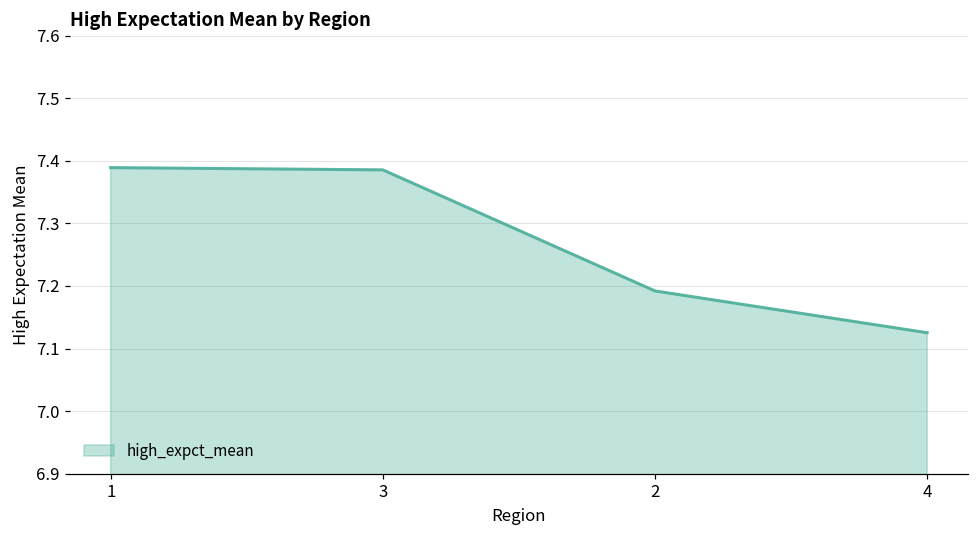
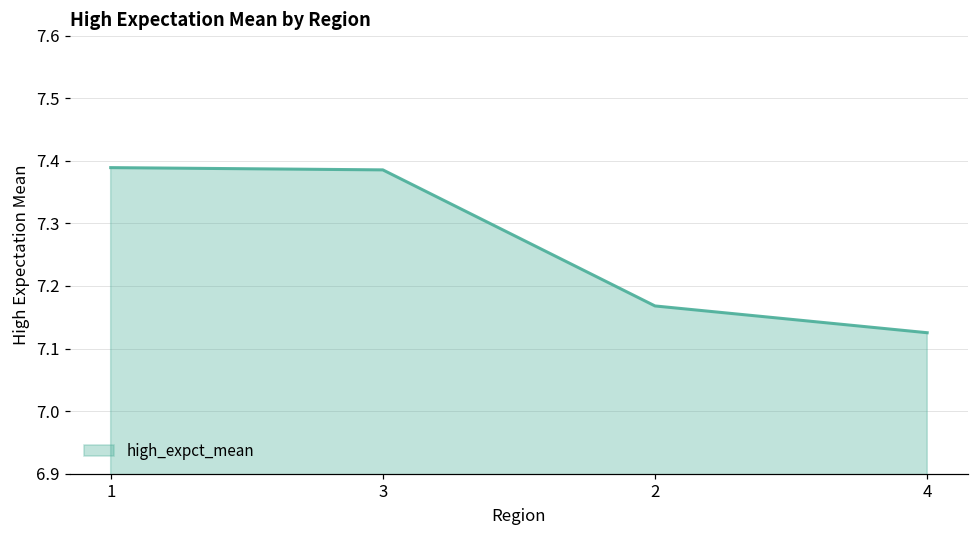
2: 7.19 -> 7.17
